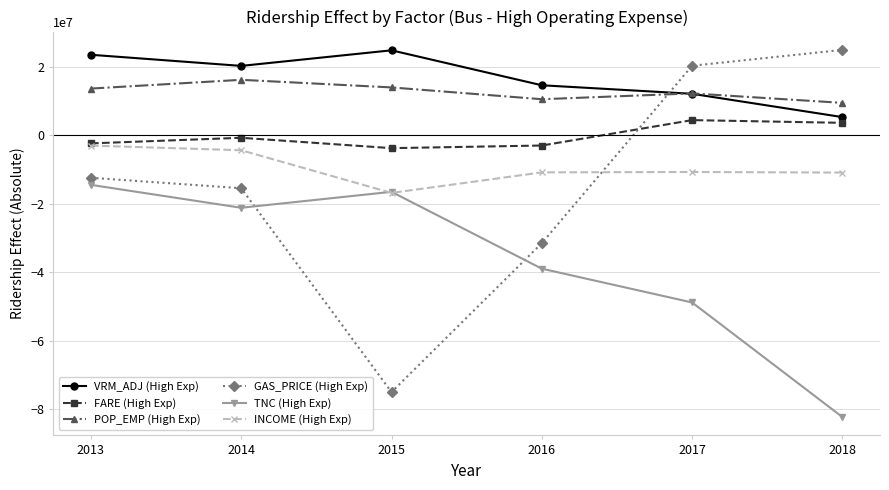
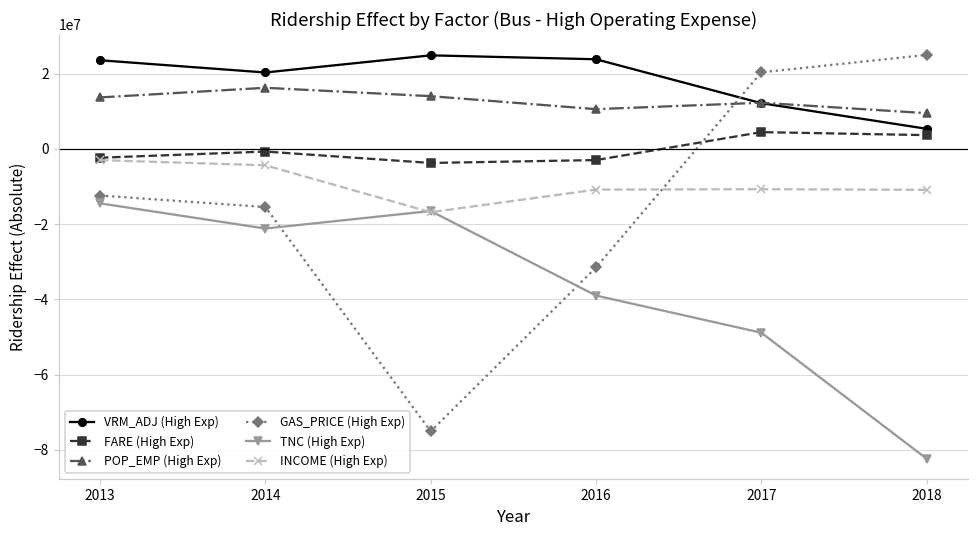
VRM_ADJ (High Exp), 2016: 15000000 -> 24000000
